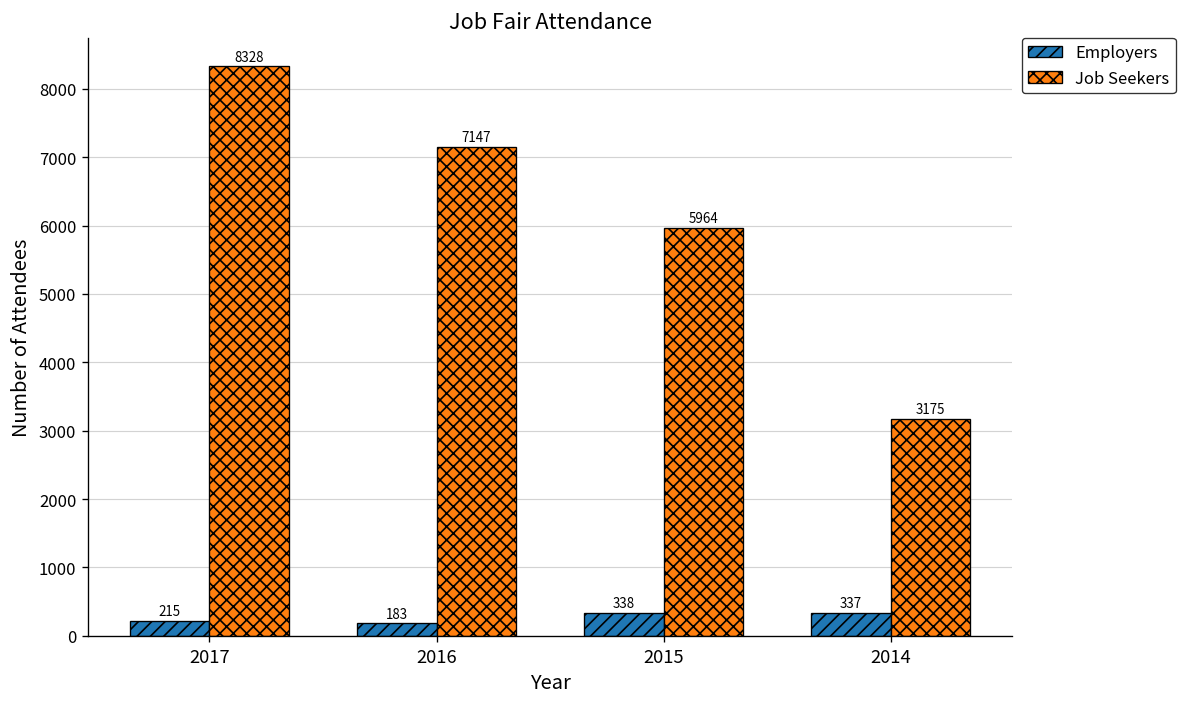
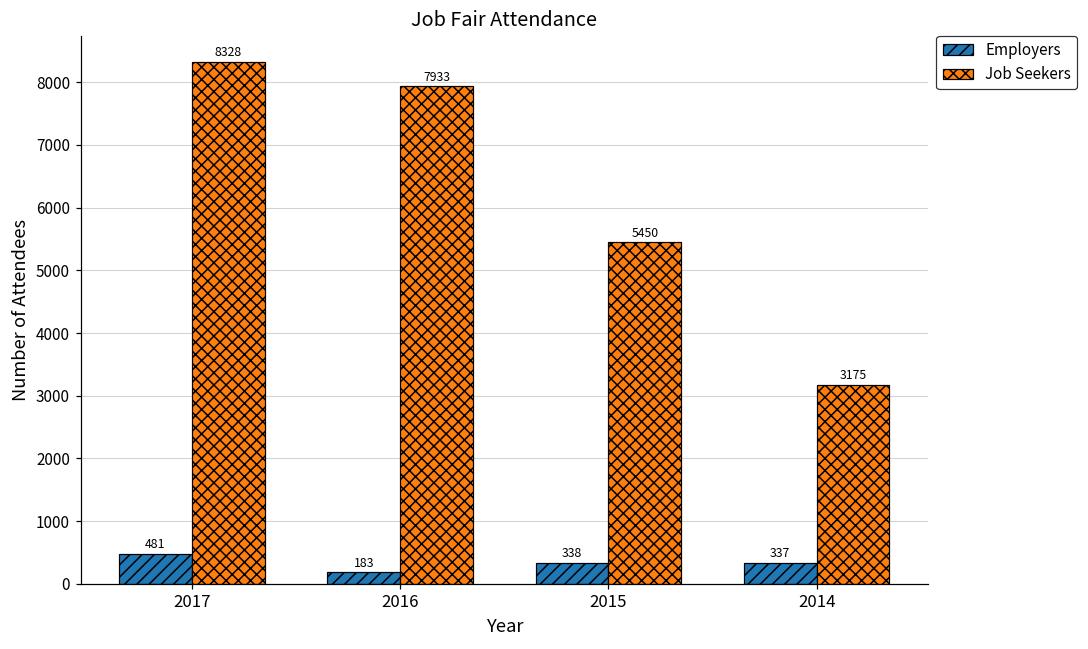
Employers, 2017: 215 -> 481
Job Seekers, 2016: 7147 -> 7933
Job Seekers, 2015: 5964 -> 5450
